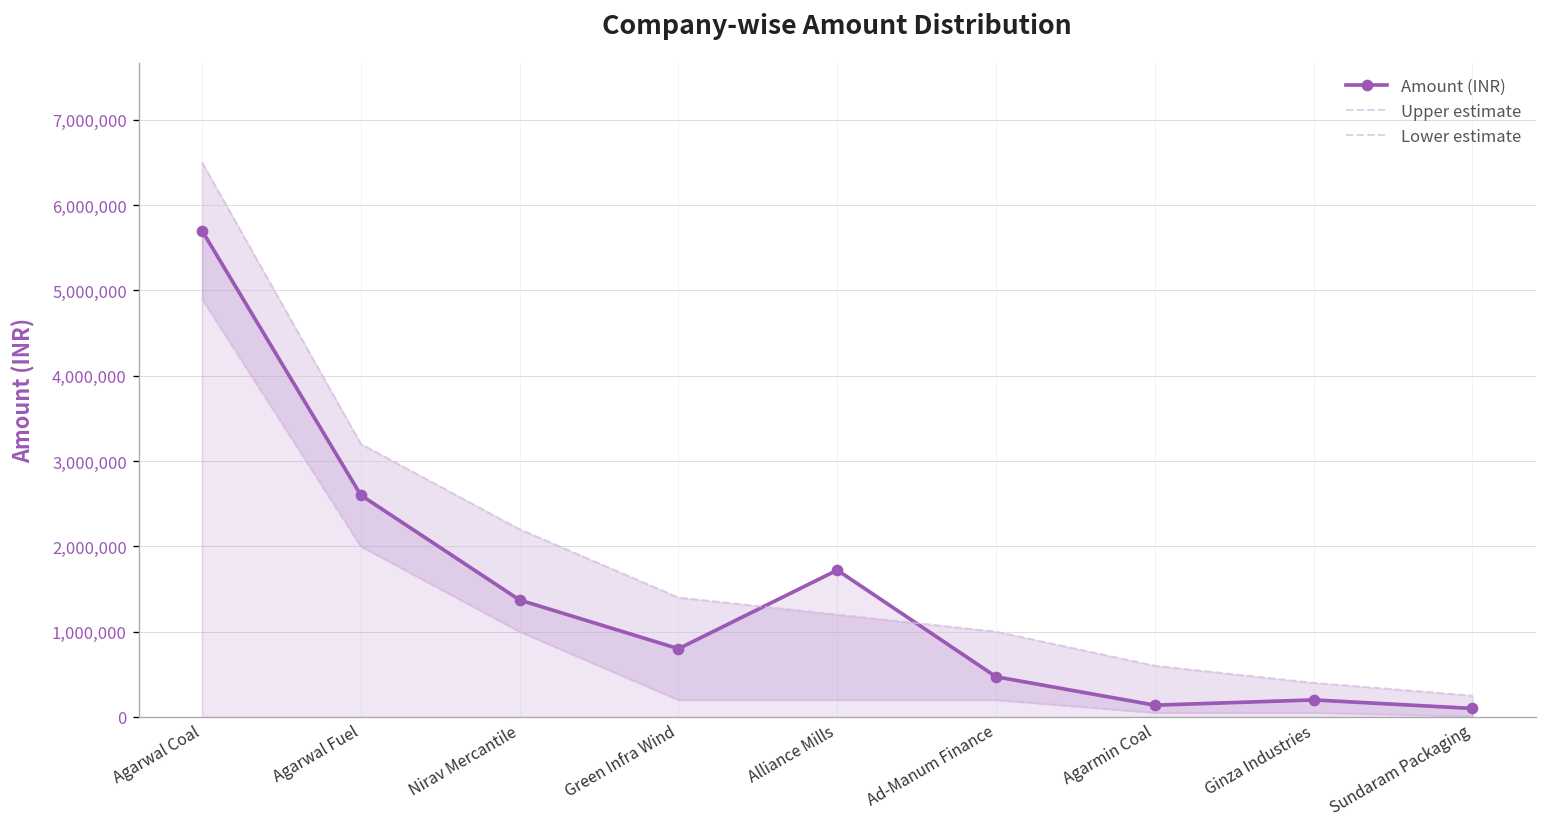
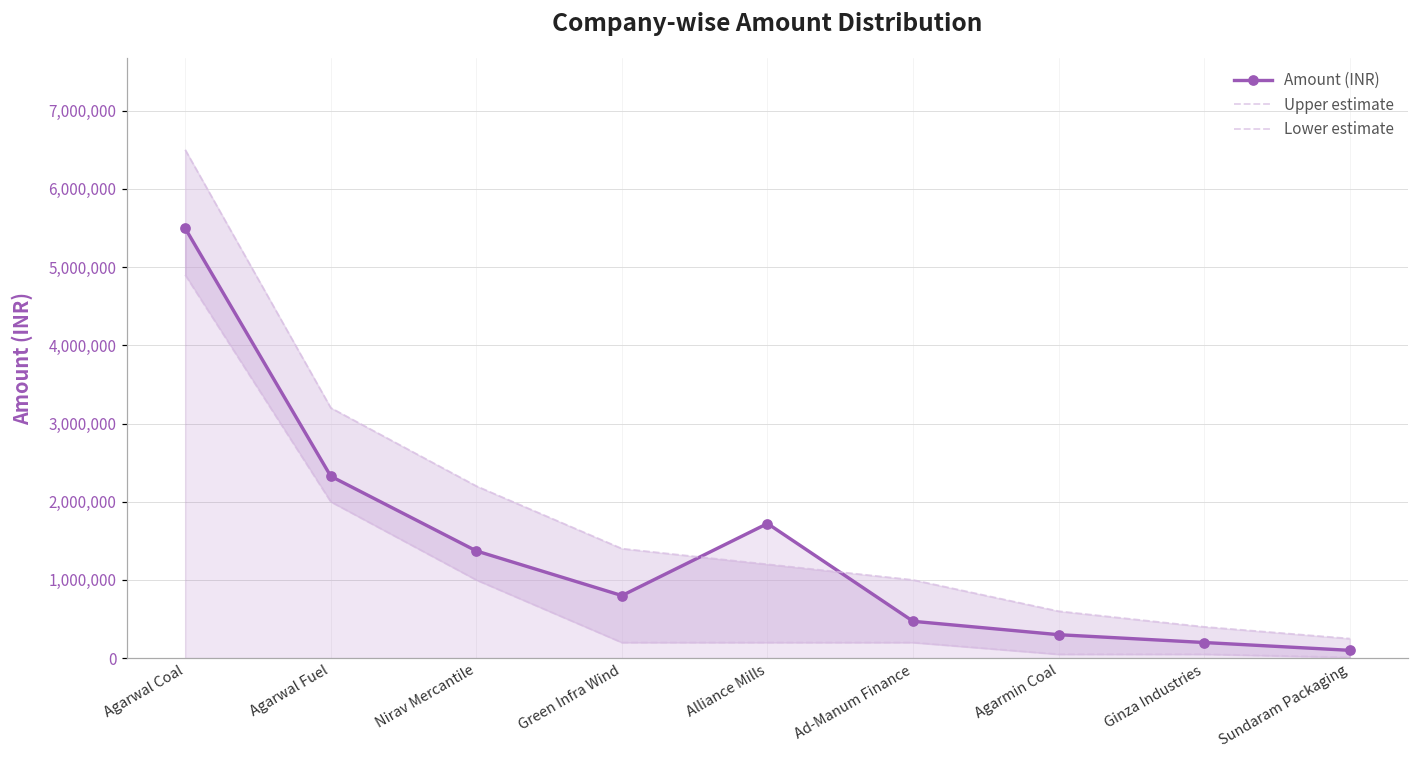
Amount (INR), Agarwal Coal: 5,700,000 -> 5,500,000
Amount (INR), Agarwal Fuel: 2,600,000 -> 2,300,000
Amount (INR), Agarmin Coal: 100,000 -> 300,000
